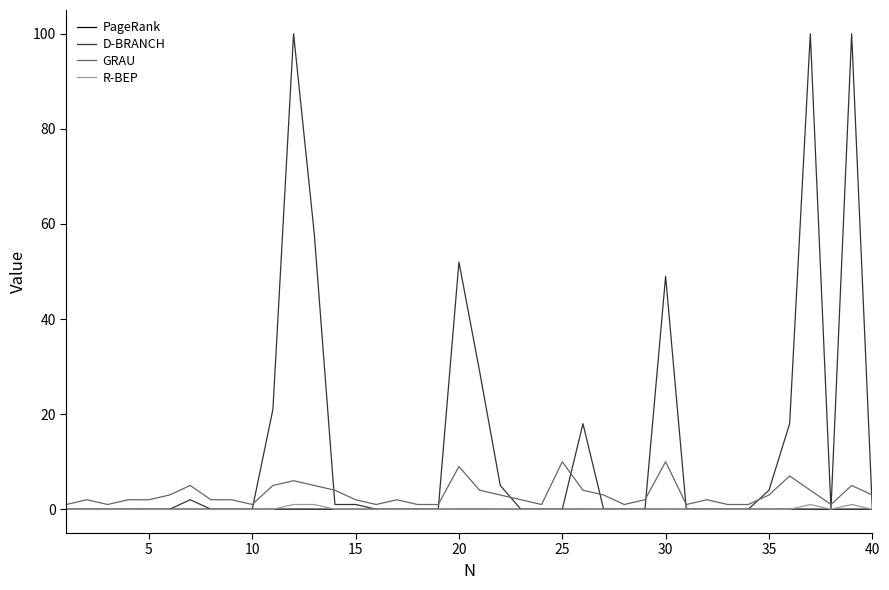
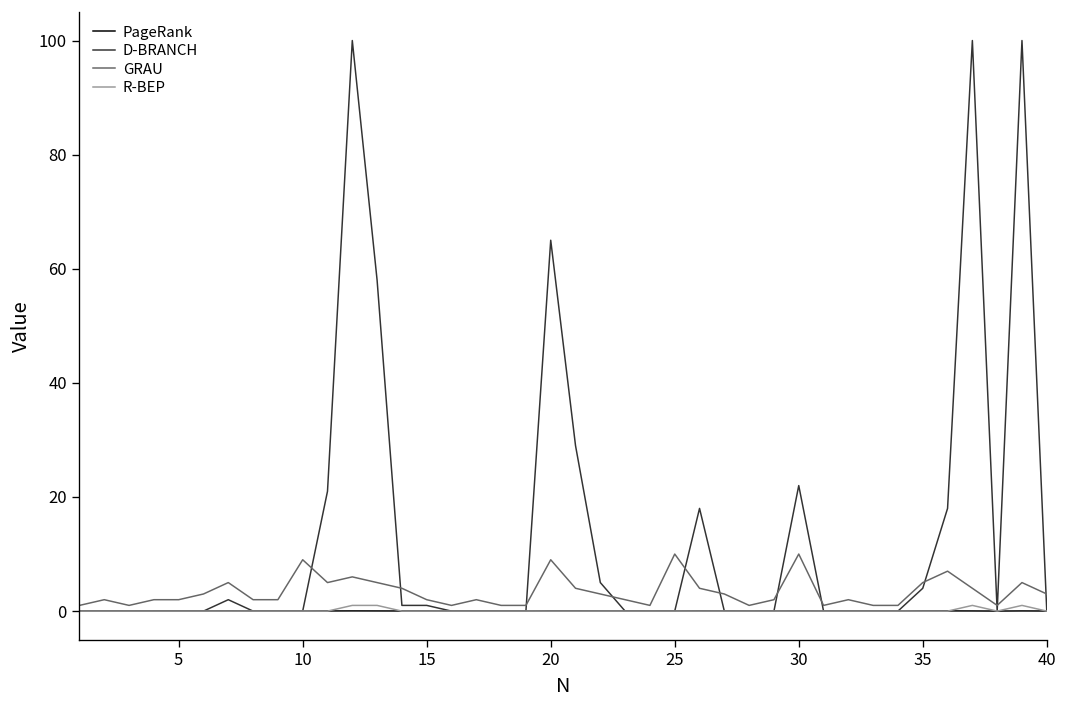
GRAU, 10: 1 -> 9
D-BRANCH, 20: 52 -> 65
D-BRANCH, 30: 49 -> 22
GRAU, 35: 3 -> 5
